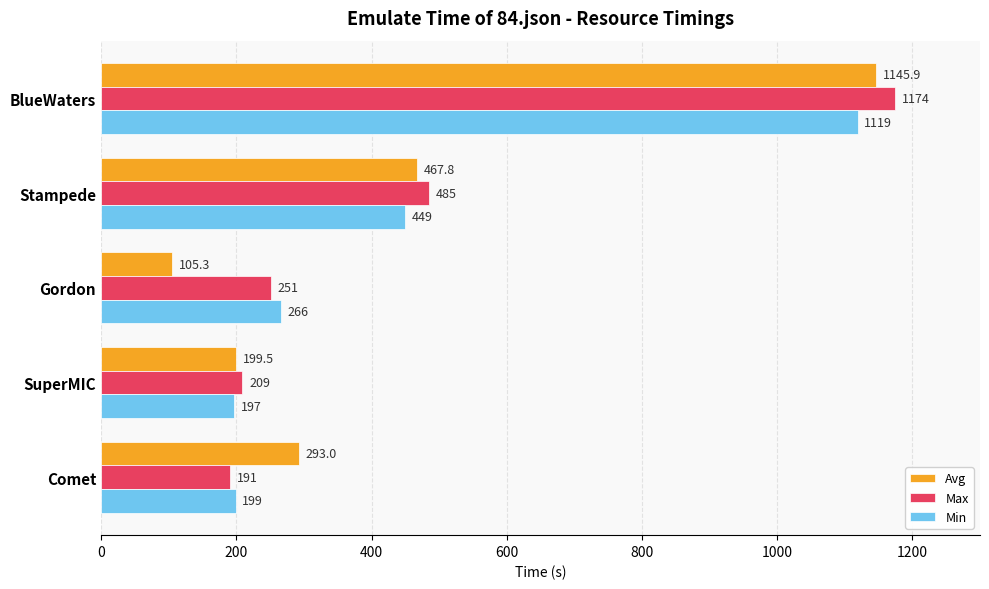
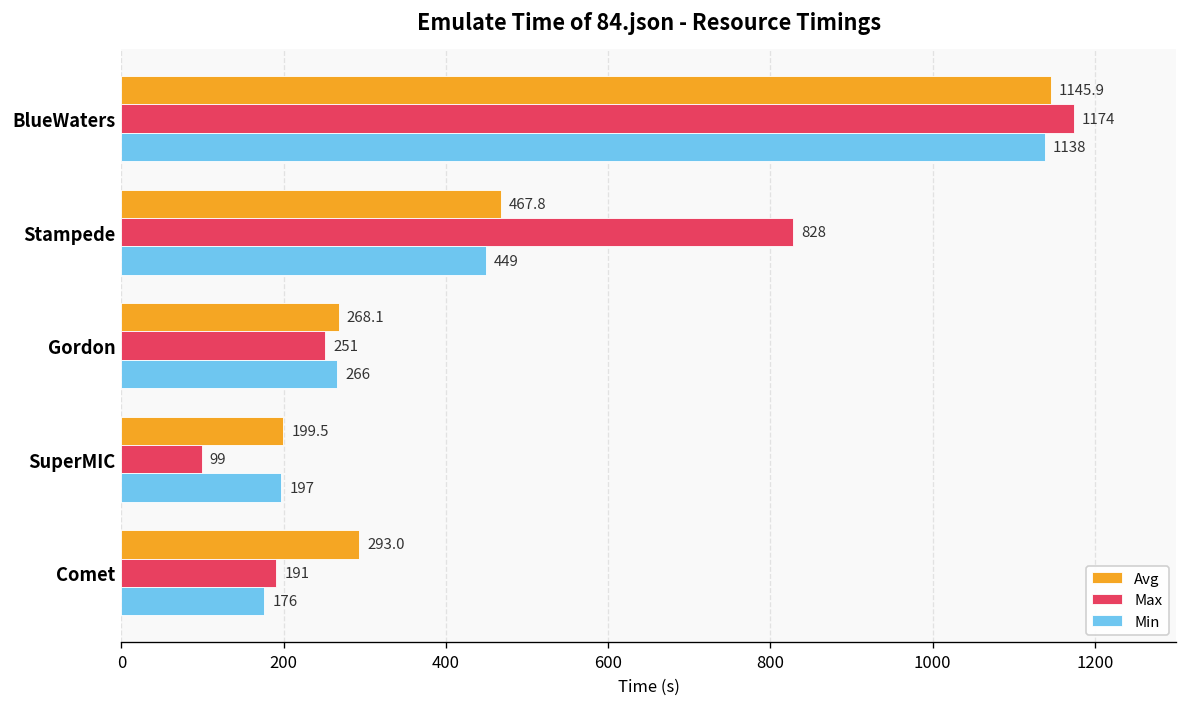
Min, BlueWaters: 1119 -> 1138
Max, Stampede: 485 -> 828
Avg, Gordon: 105.3 -> 268.1
Max, SuperMIC: 209 -> 99
Min, Comet: 199 -> 176
